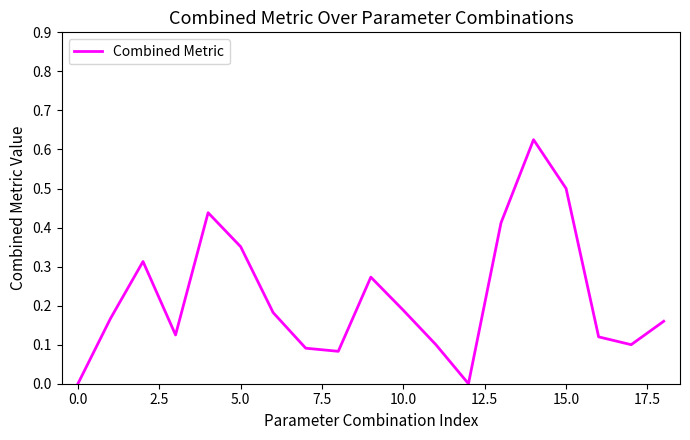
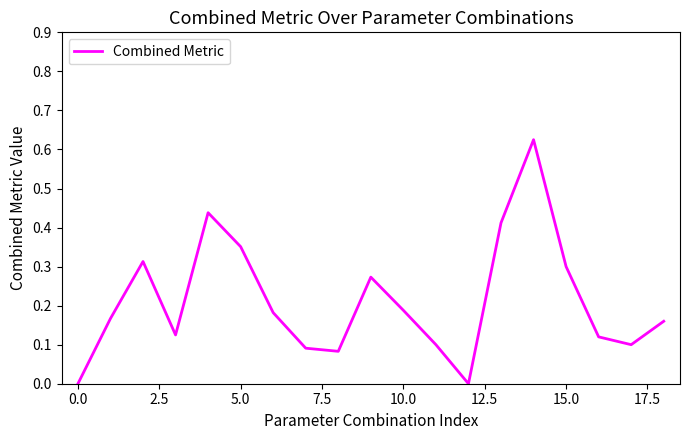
15.0: 0.5 -> 0.3
